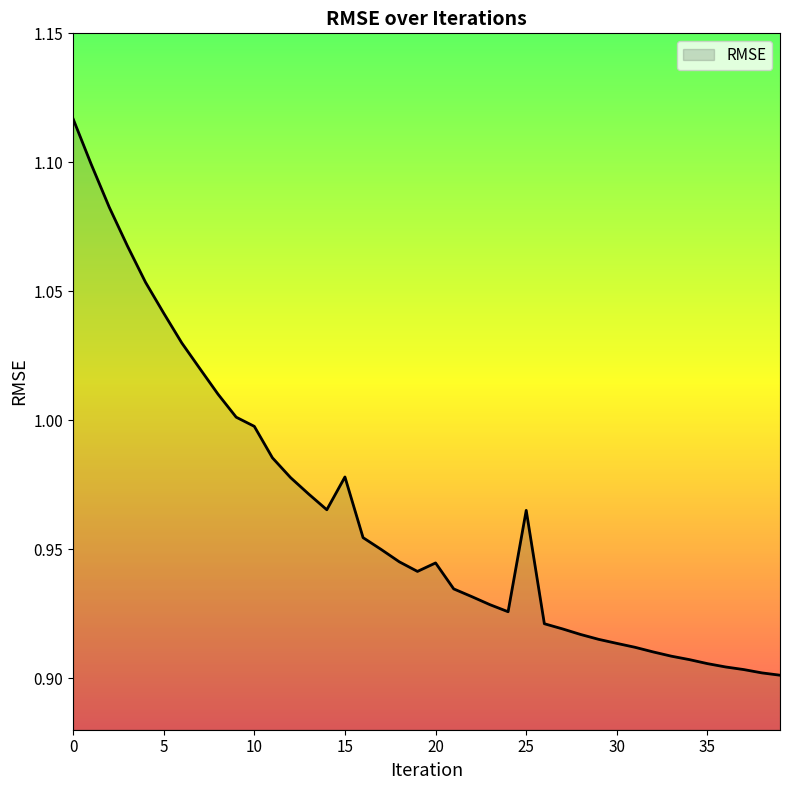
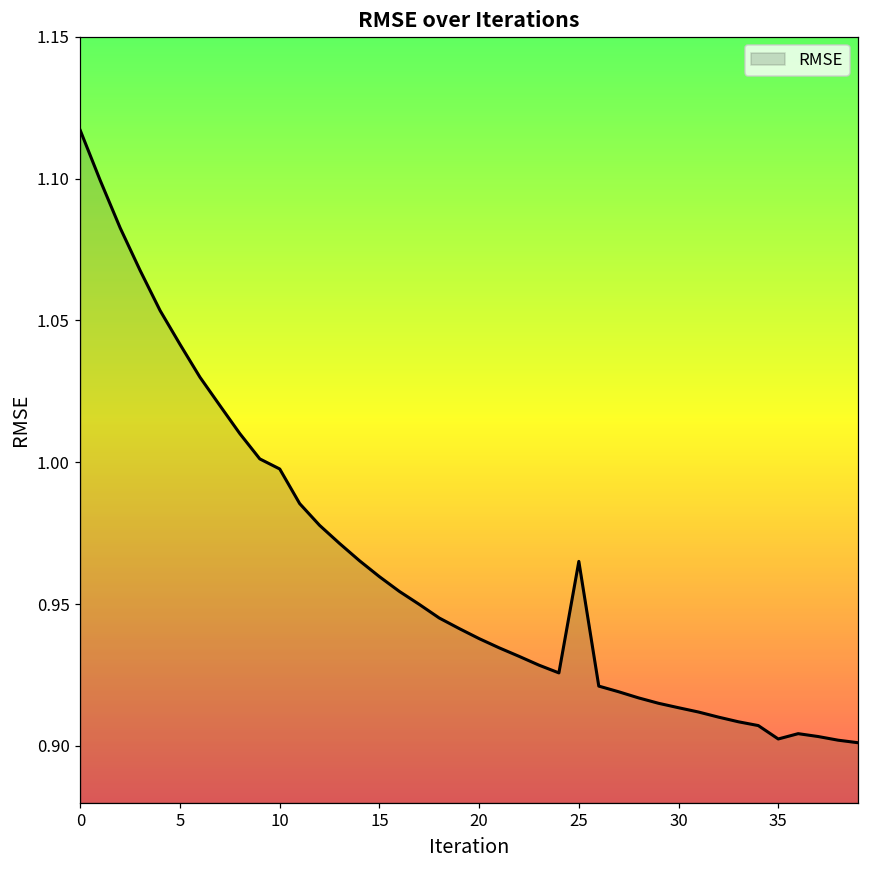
15: 0.978 -> 0.960
20: 0.945 -> 0.938
35: 0.906 -> 0.902
